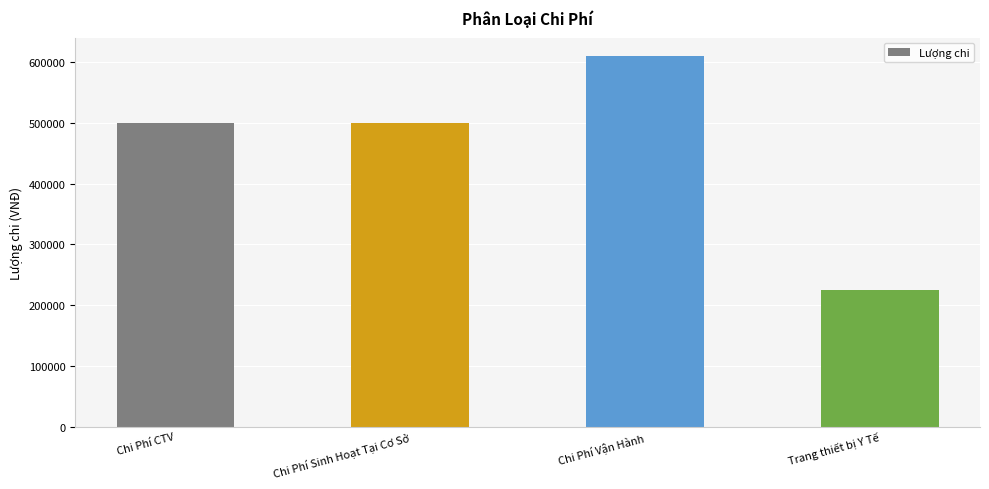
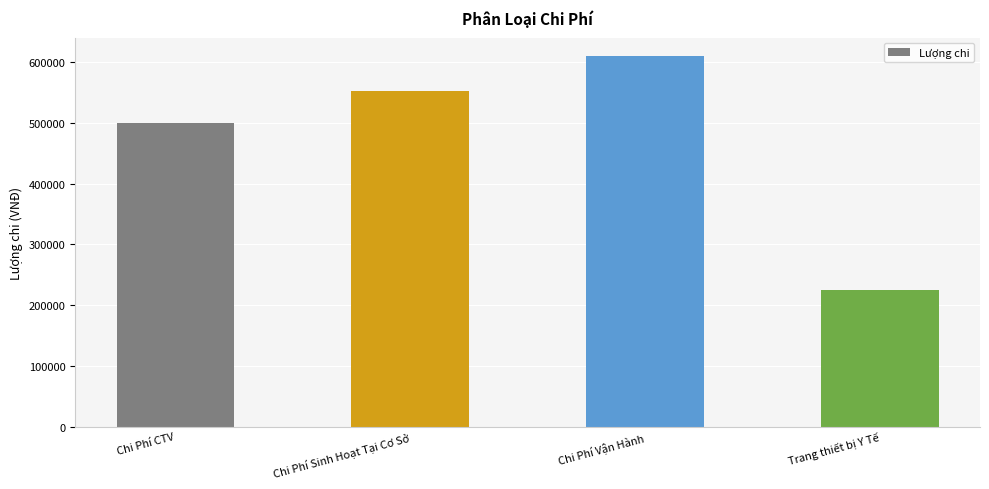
Chi Phí Sinh Hoạt Tại Cơ Sở: 500000 -> 550000
